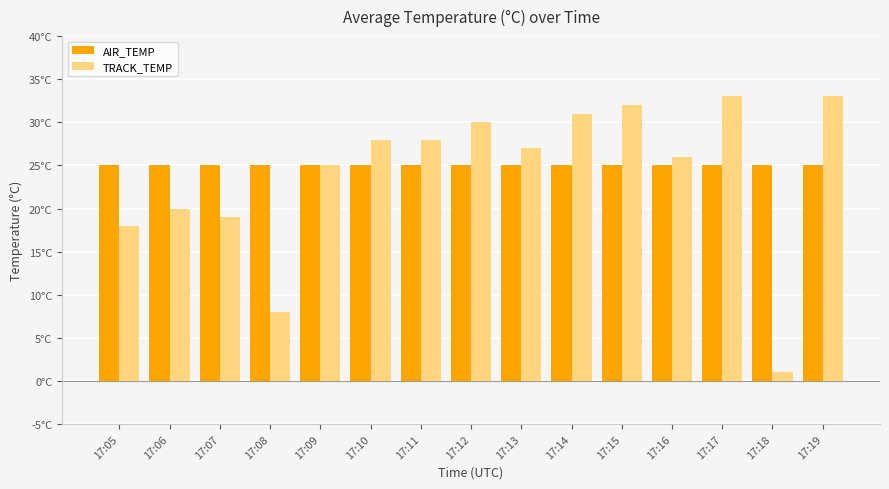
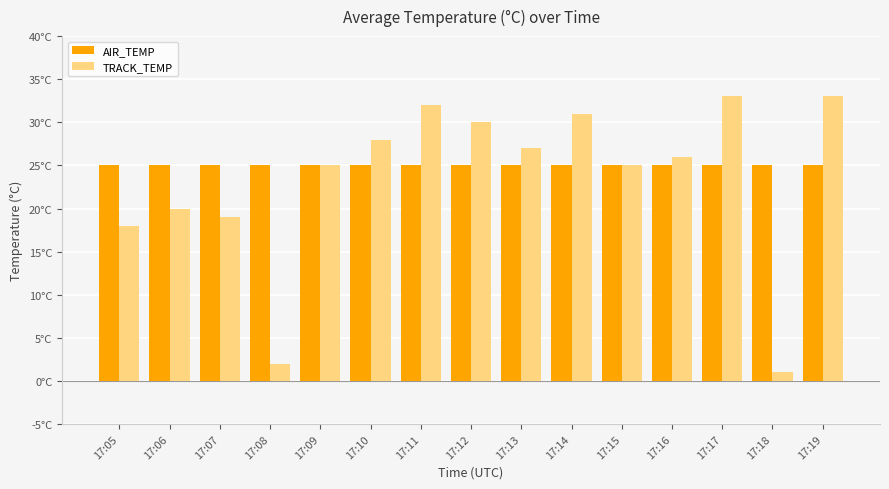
TRACK_TEMP, 17:08: 8°C -> 2°C
TRACK_TEMP, 17:11: 28°C -> 32°C
TRACK_TEMP, 17:15: 32°C -> 25°C
